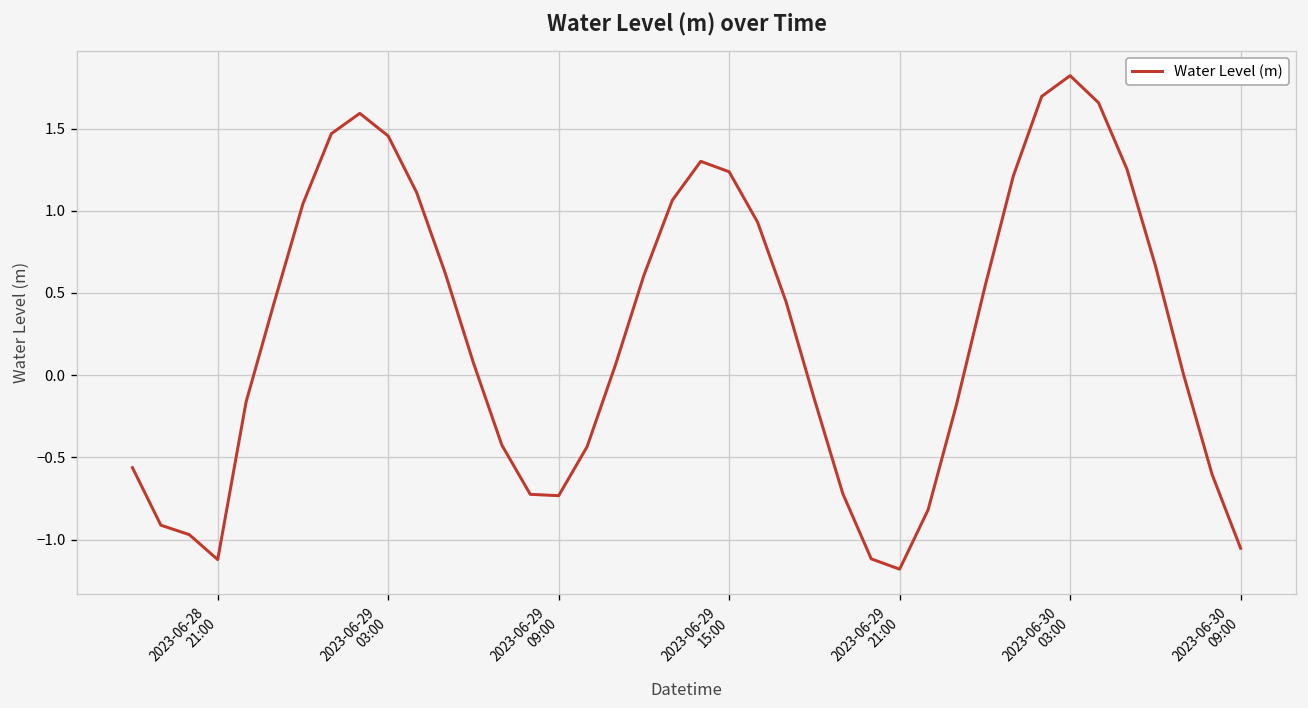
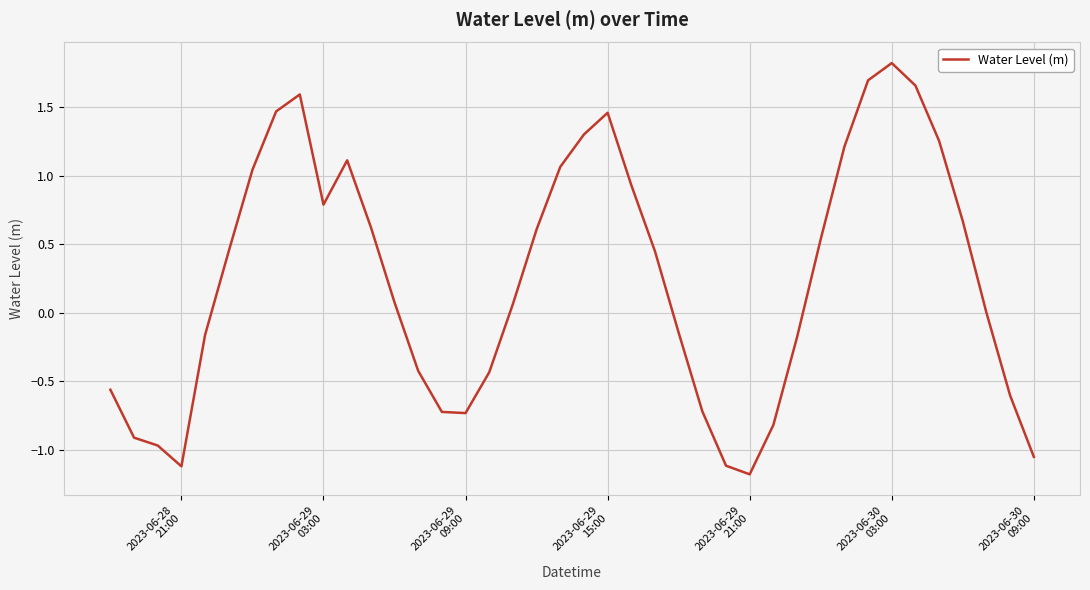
2023-06-29 03:00: 1.46 -> 0.79
2023-06-29 15:00: 1.24 -> 1.46
